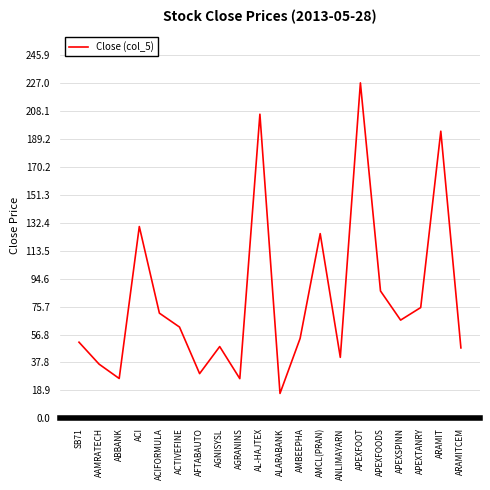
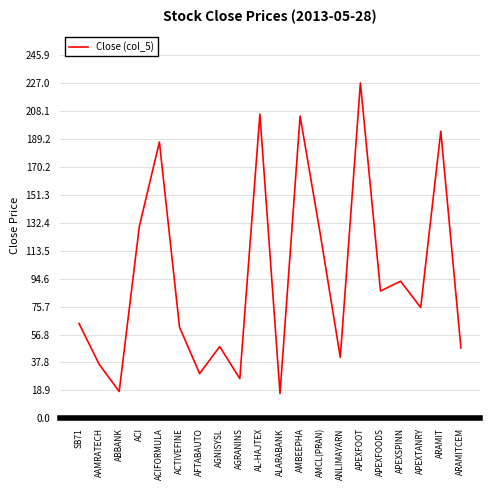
SB71: 52 -> 64
ABBANK: 27 -> 18
ACIFORMULA: 71 -> 187
AMBEEPHA: 54 -> 205
APEXSPINN: 67 -> 93
